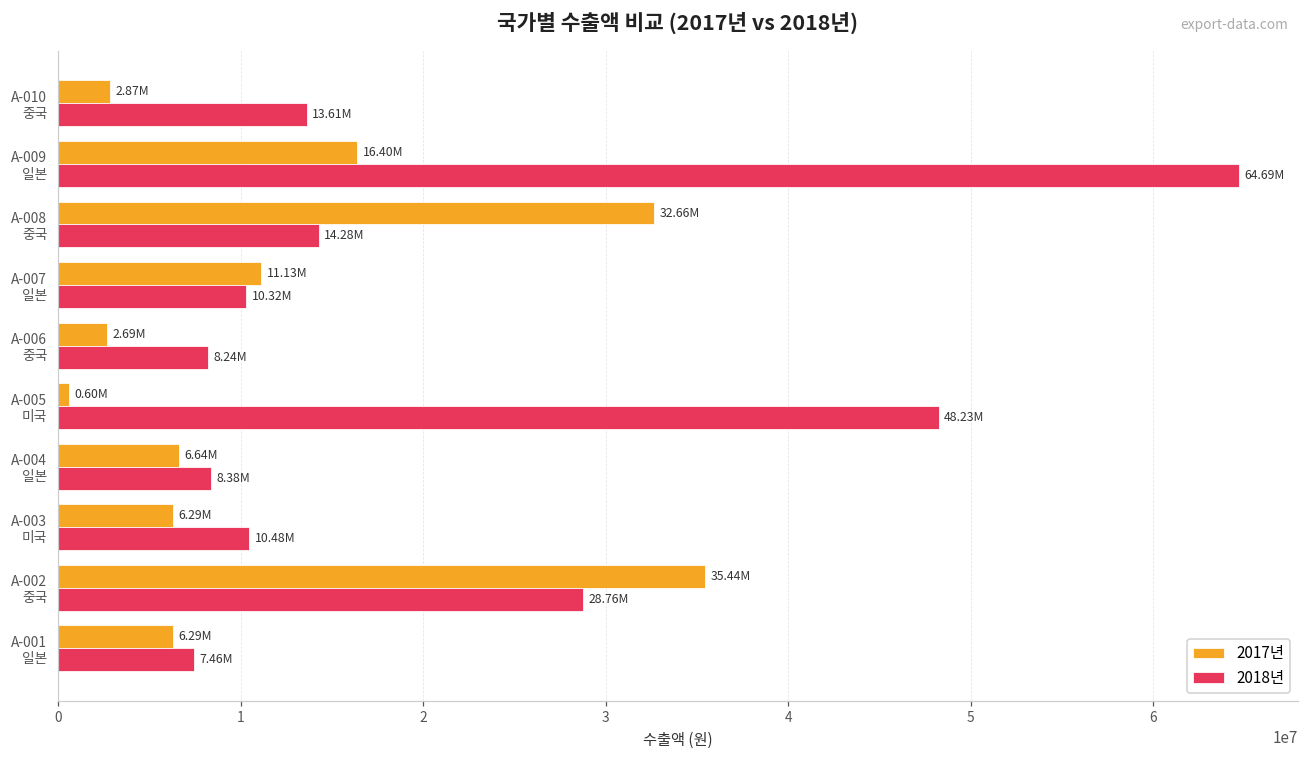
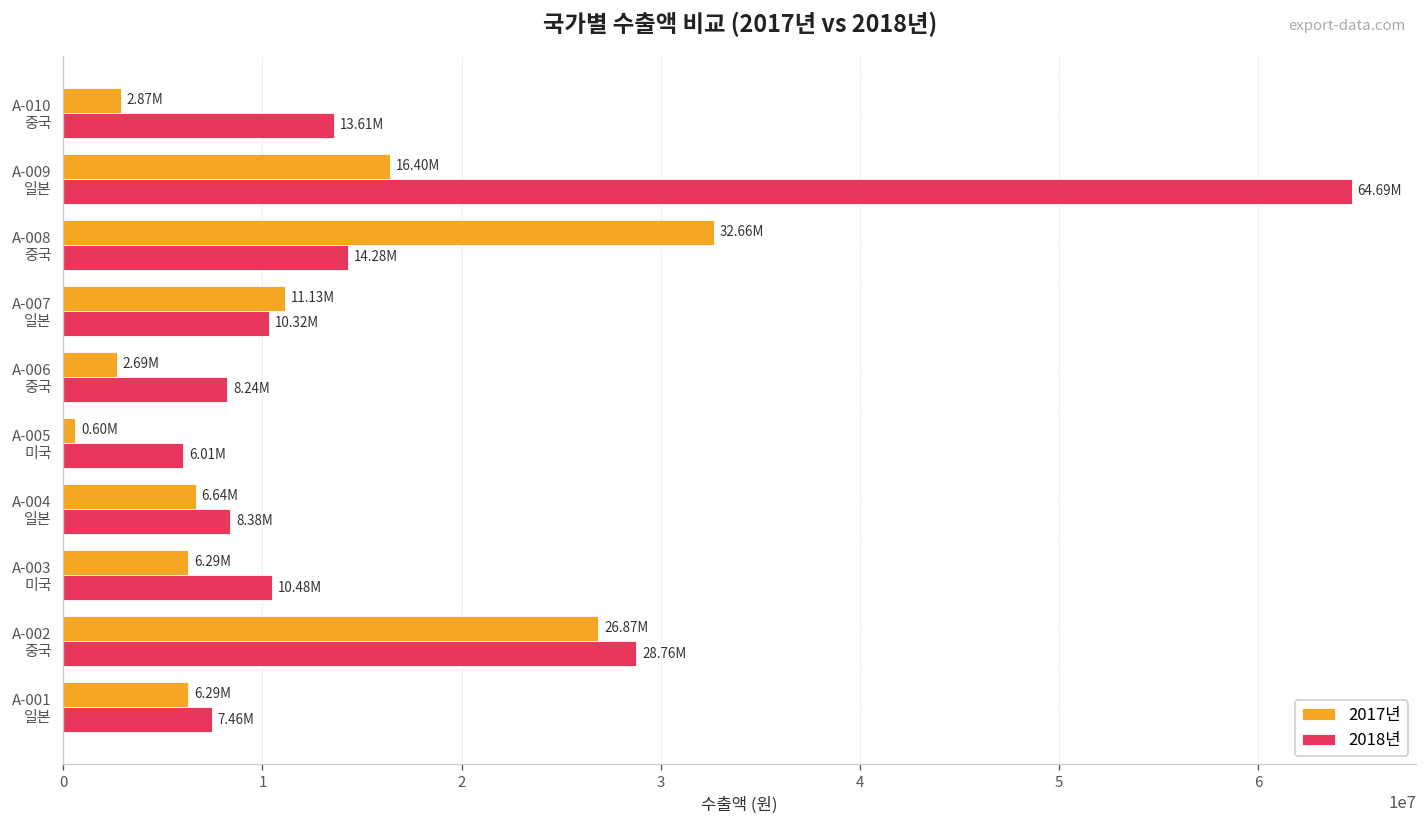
2018년, A-005 미국: 48.23M -> 6.01M
2017년, A-002 중국: 35.44M -> 26.87M
